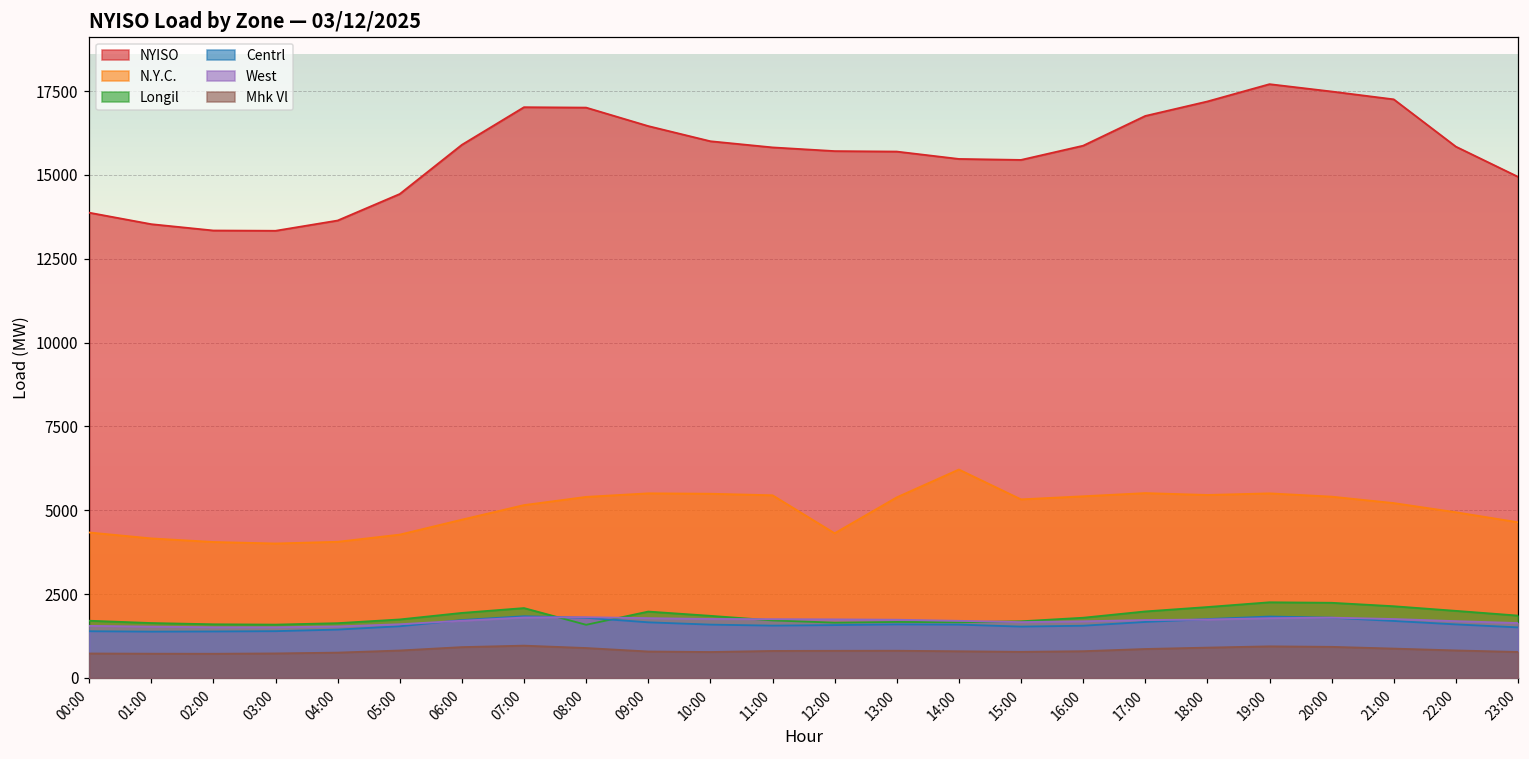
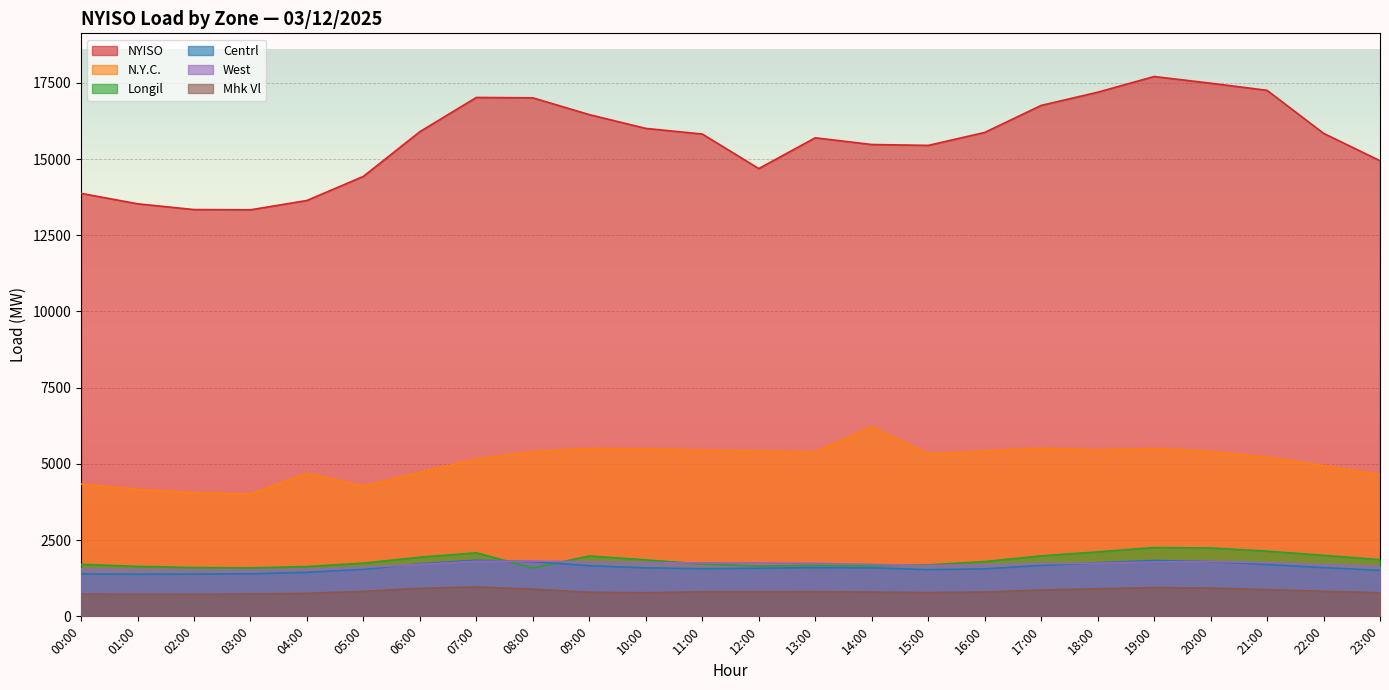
N.Y.C., 04:00: 4100 -> 4700
NYISO, 12:00: 15700 -> 14700
N.Y.C., 12:00: 4300 -> 5400
